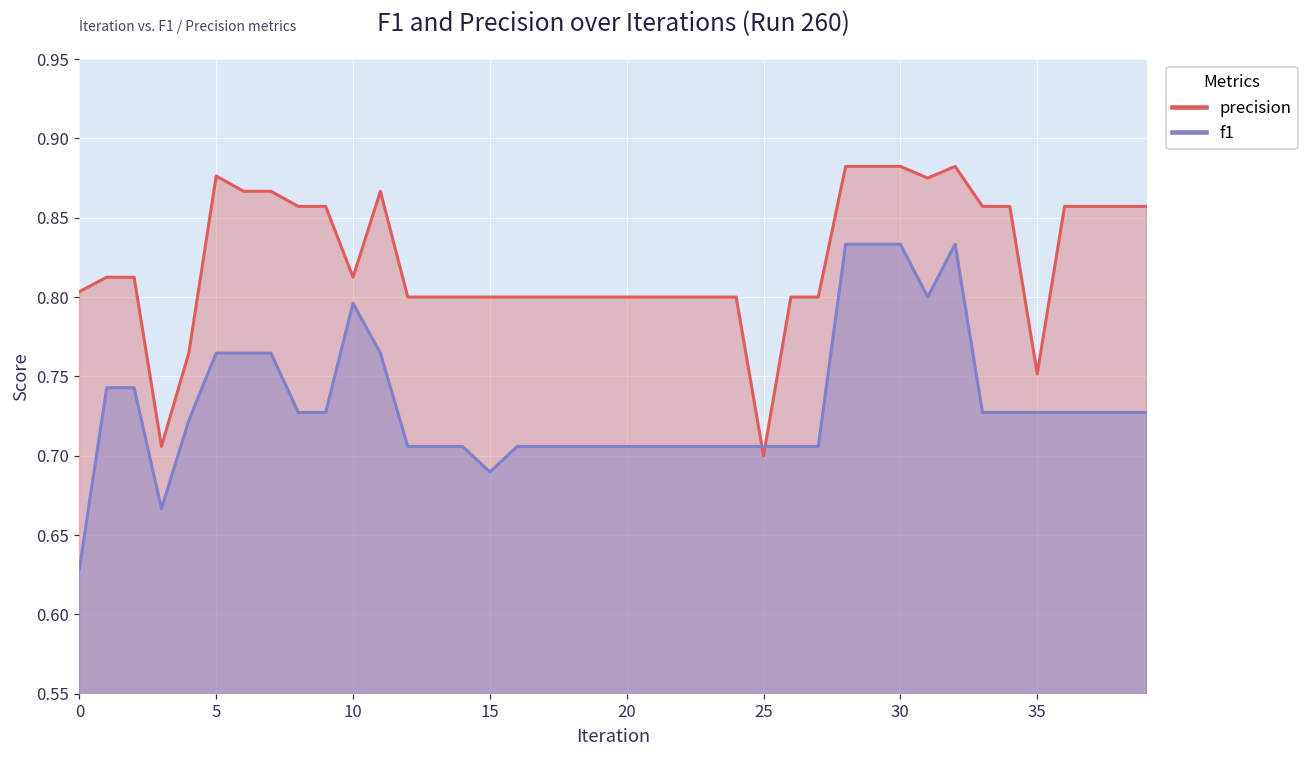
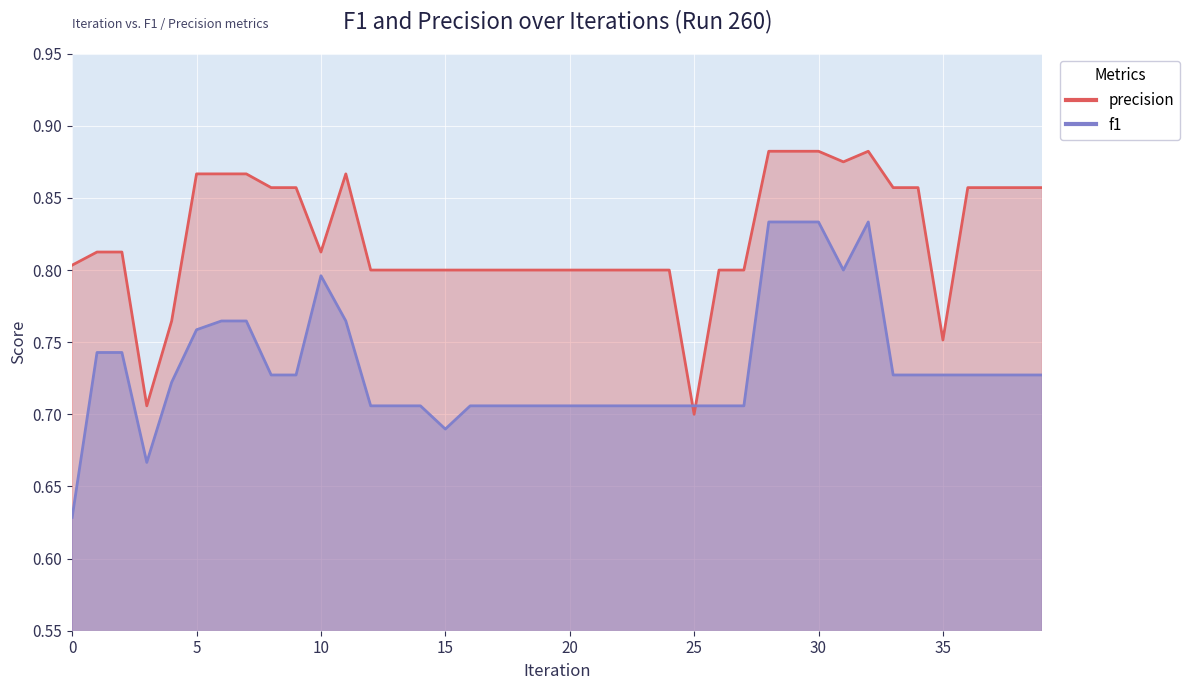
precision, 5: 0.876 -> 0.867
f1, 5: 0.765 -> 0.759
